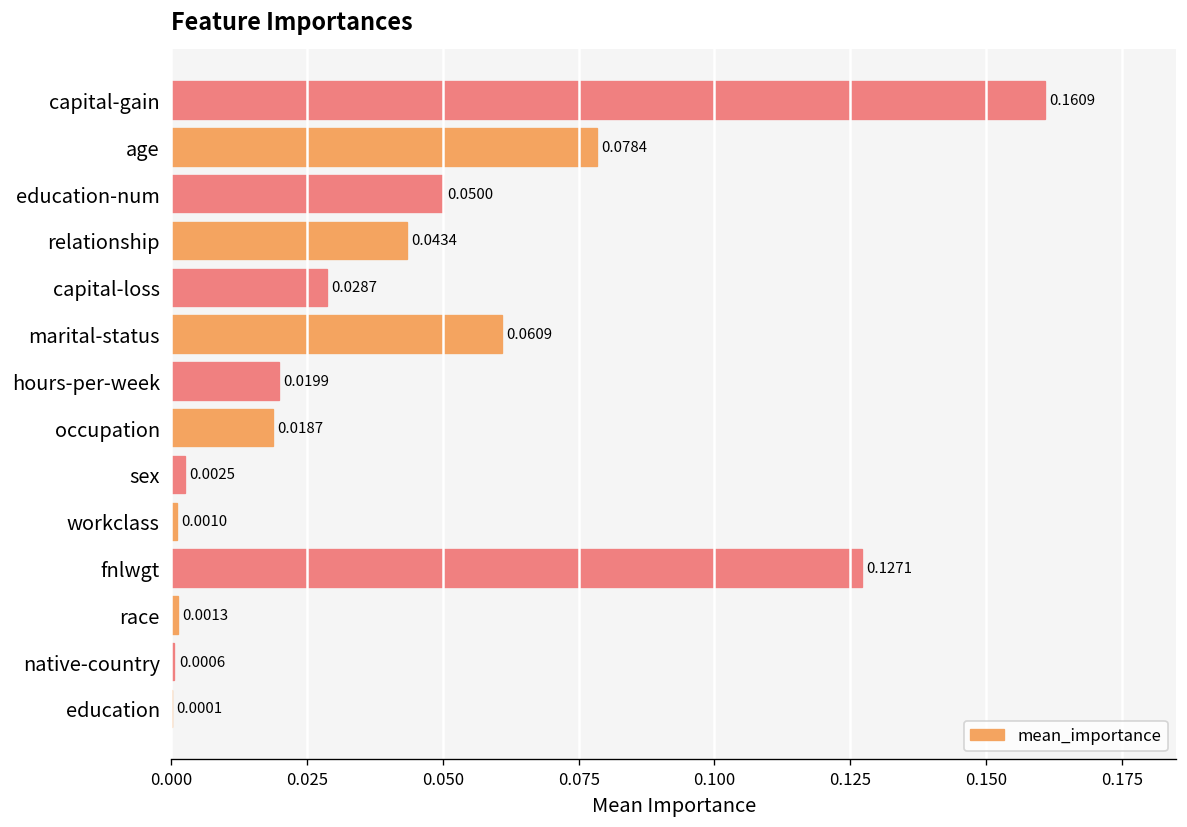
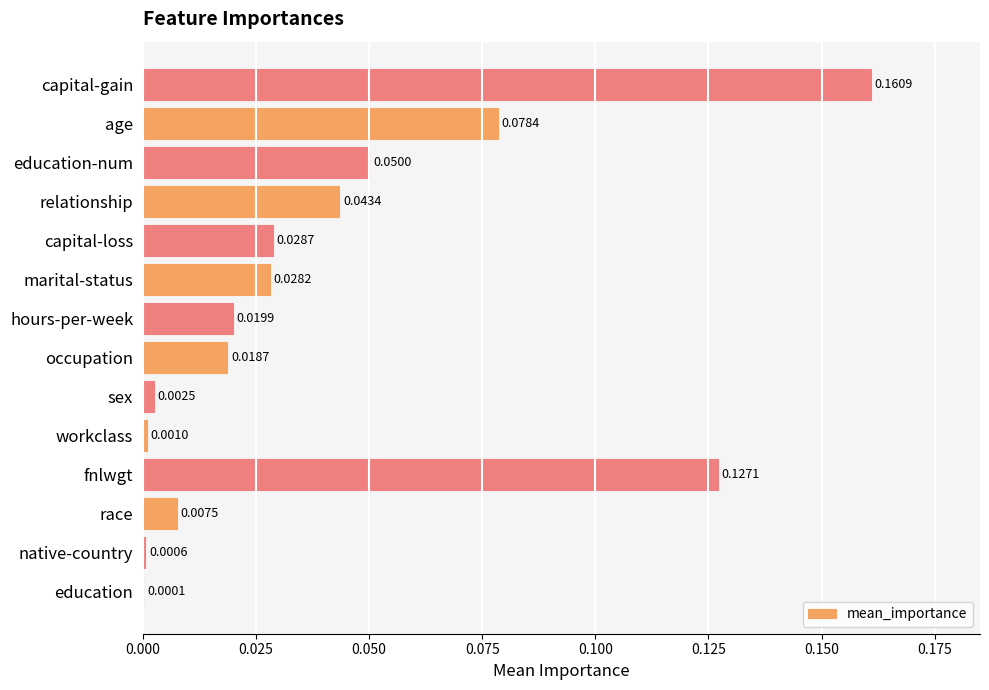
marital-status: 0.0609 -> 0.0282
race: 0.0013 -> 0.0075
